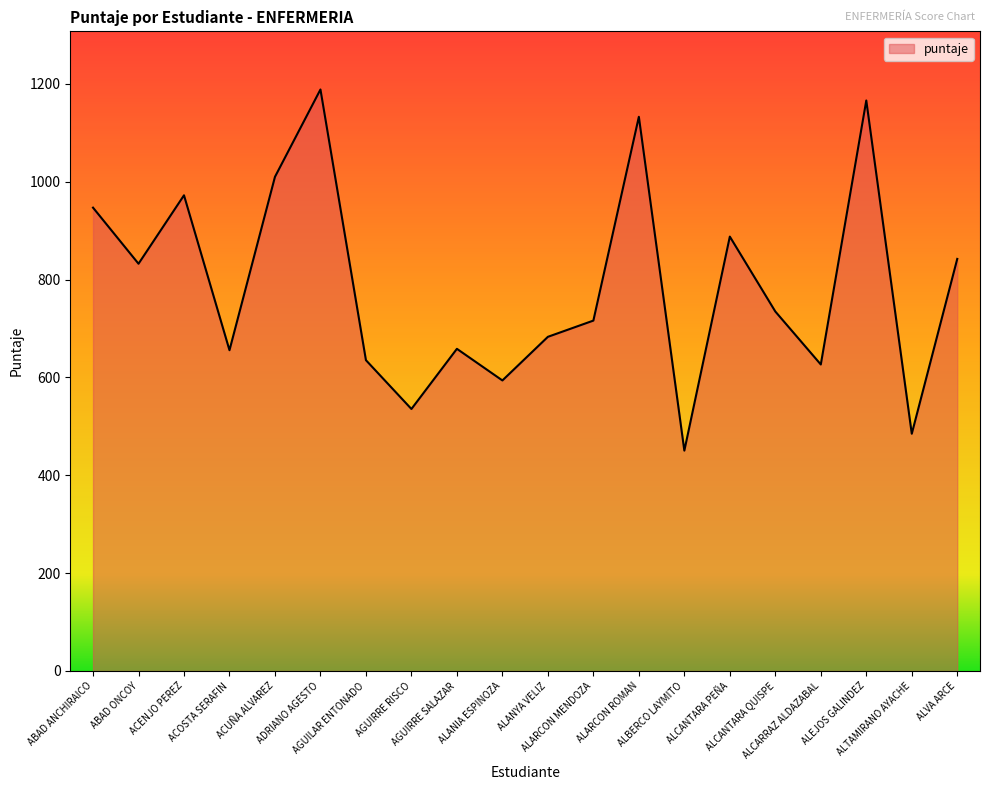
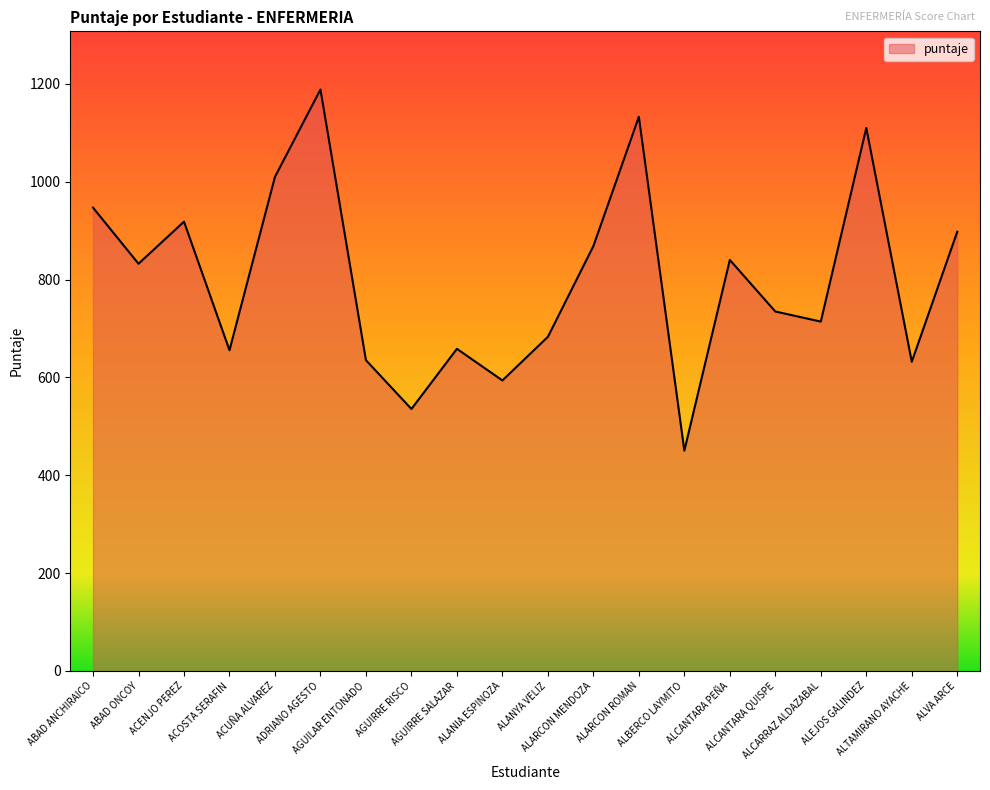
ACENJO PEREZ: 970 -> 920
ALARCON MENDOZA: 720 -> 870
ALCANTARA PEÑA: 890 -> 840
ALCARRAZ ALDAZABAL: 630 -> 710
ALEJOS GALINDEZ: 1170 -> 1110
ALTAMIRANO AYACHE: 480 -> 630
ALVA ARCE: 840 -> 900
